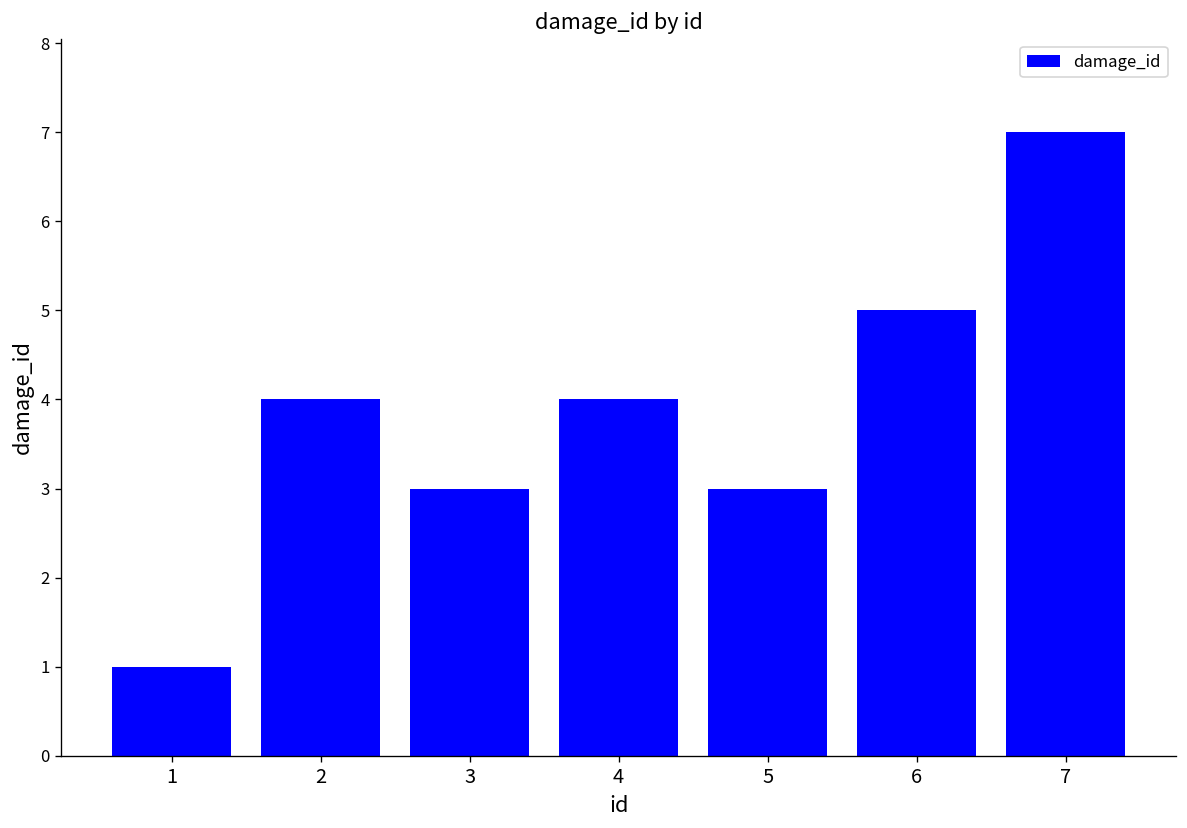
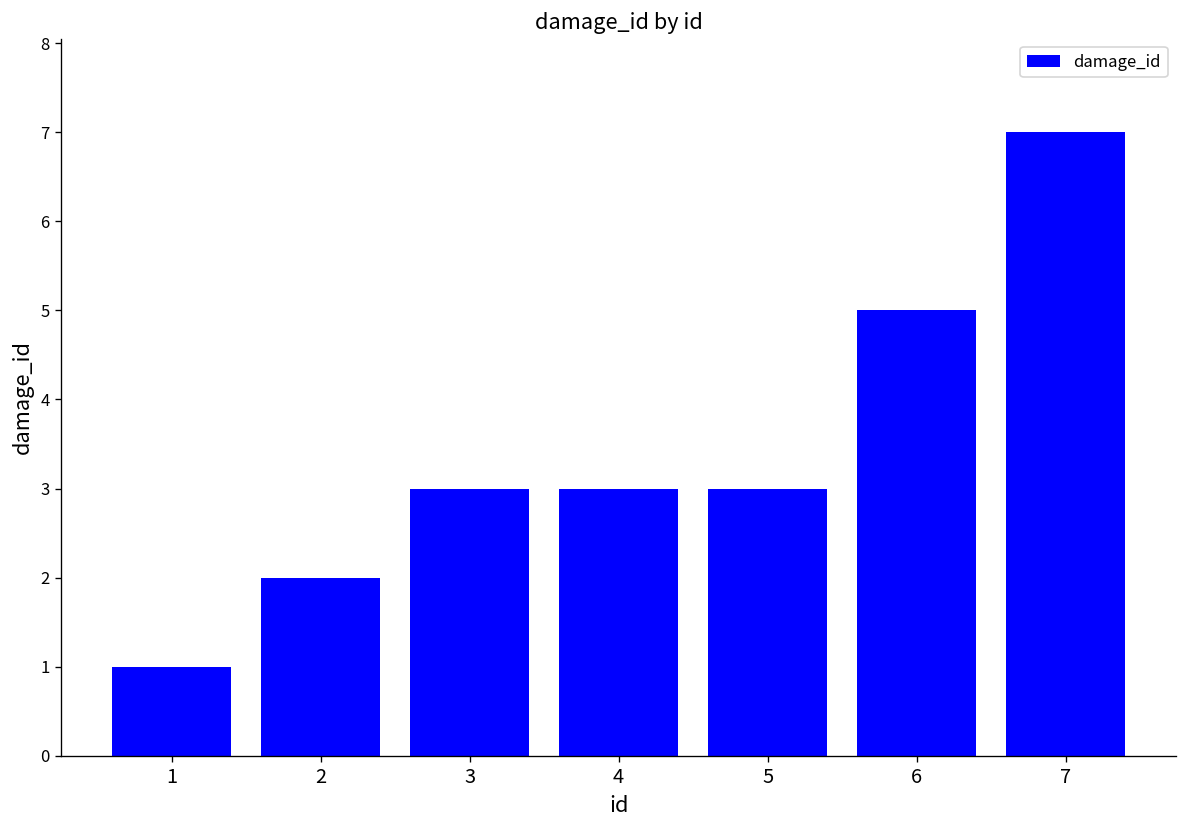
2: 4 -> 2
4: 4 -> 3
